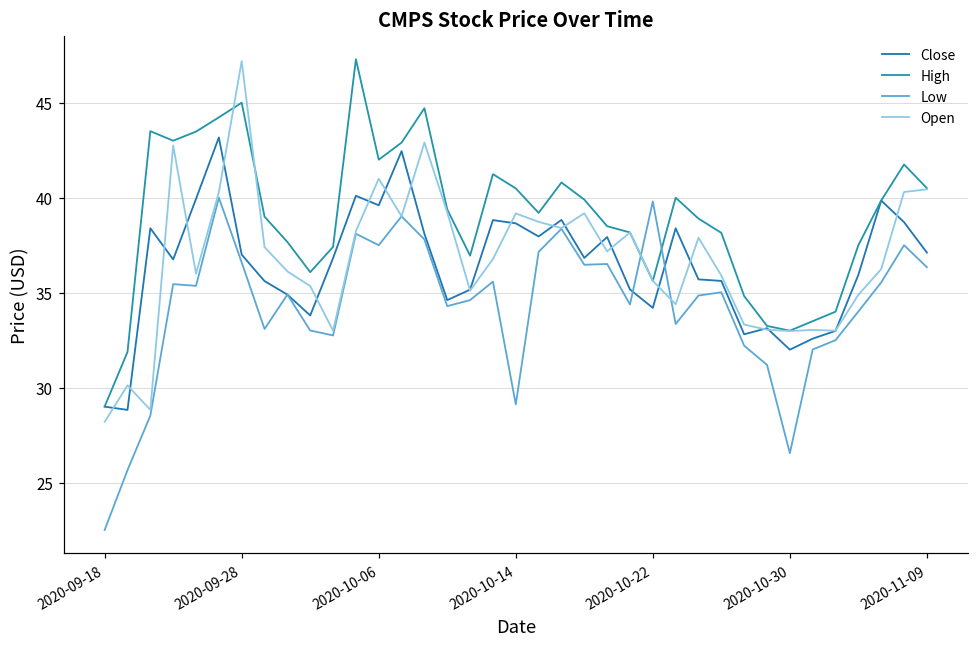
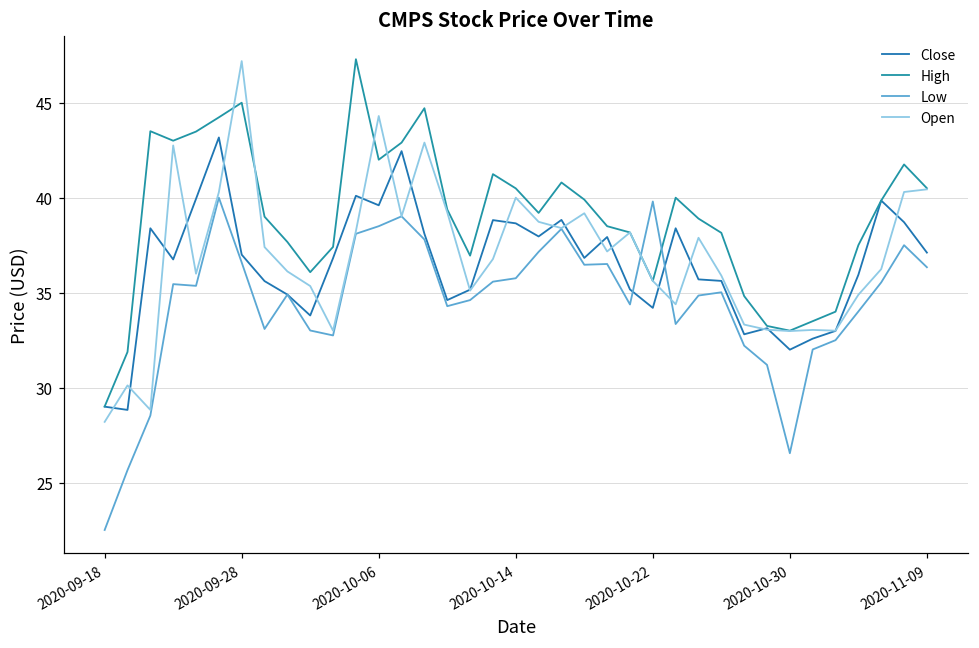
Low, 2020-10-06: 37.5 -> 38.5
Open, 2020-10-06: 41.0 -> 44.3
Low, 2020-10-14: 29.1 -> 35.8
Open, 2020-10-14: 39.2 -> 40.0
